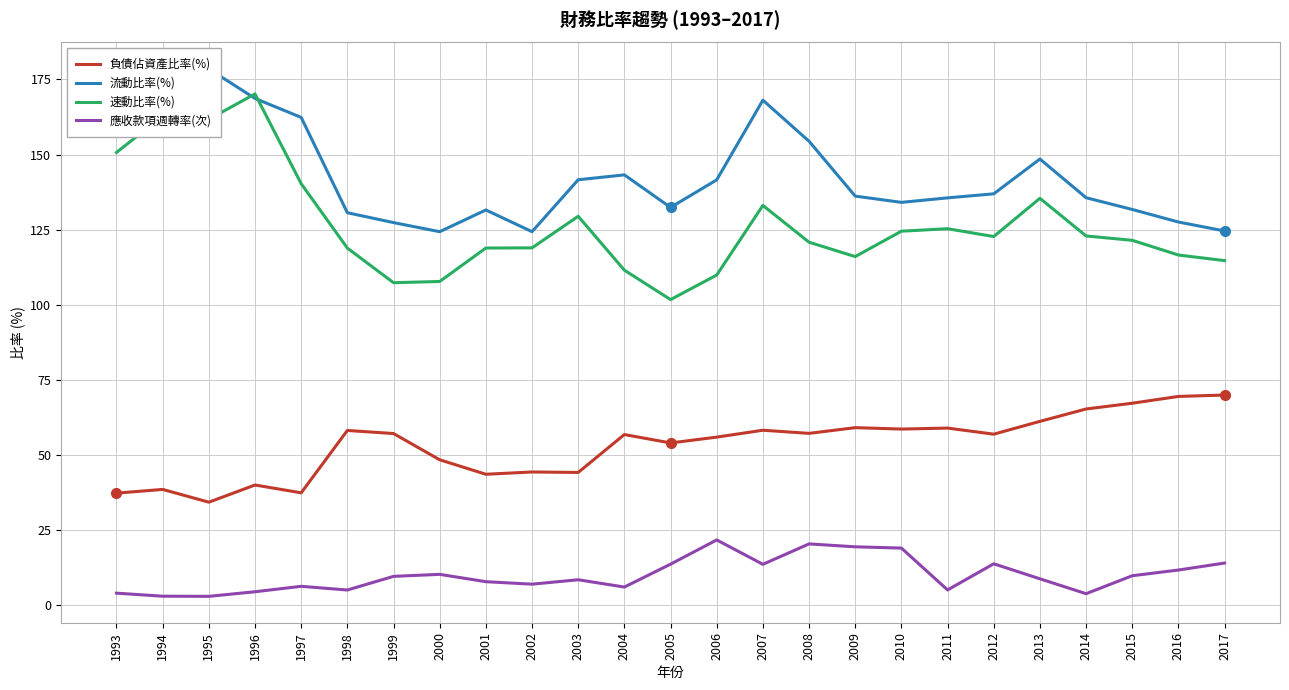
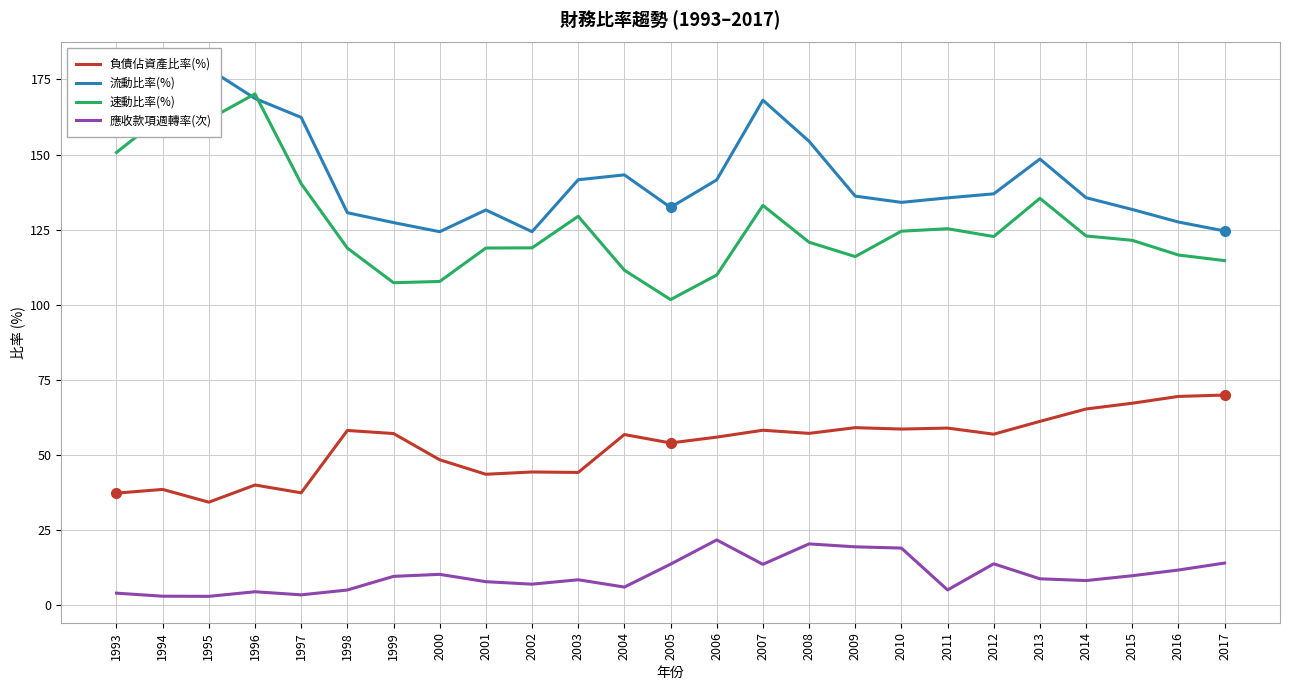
應收款項週轉率(次), 1997: 6 -> 3
應收款項週轉率(次), 2014: 4 -> 8
